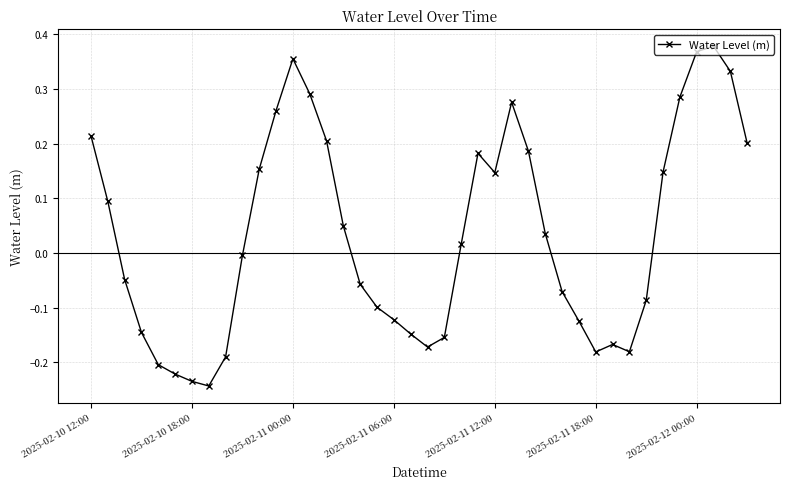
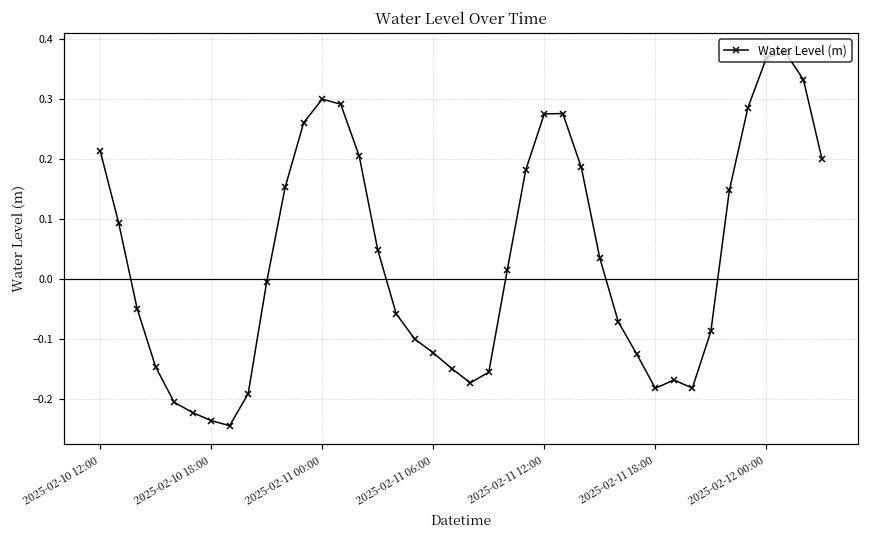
2025-02-11 00:00: 0.36 -> 0.30
2025-02-11 12:00: 0.15 -> 0.28
